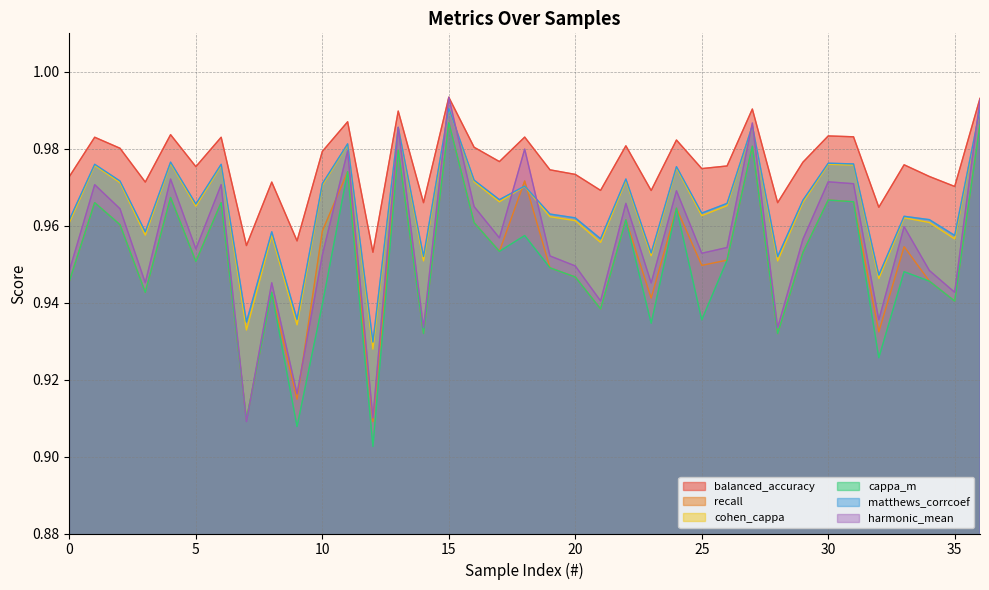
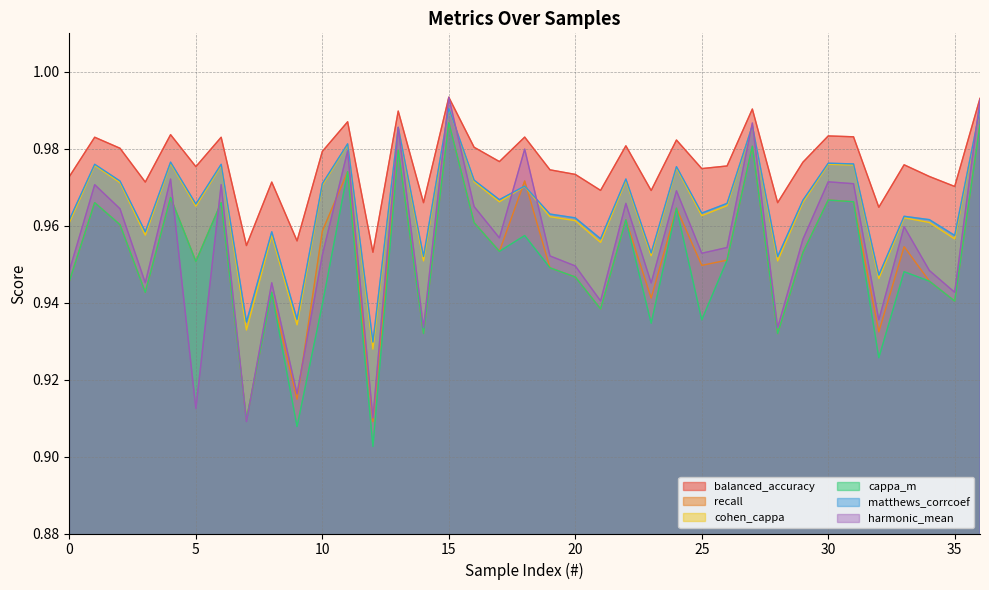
harmonic_mean, 5: 0.954 -> 0.912
